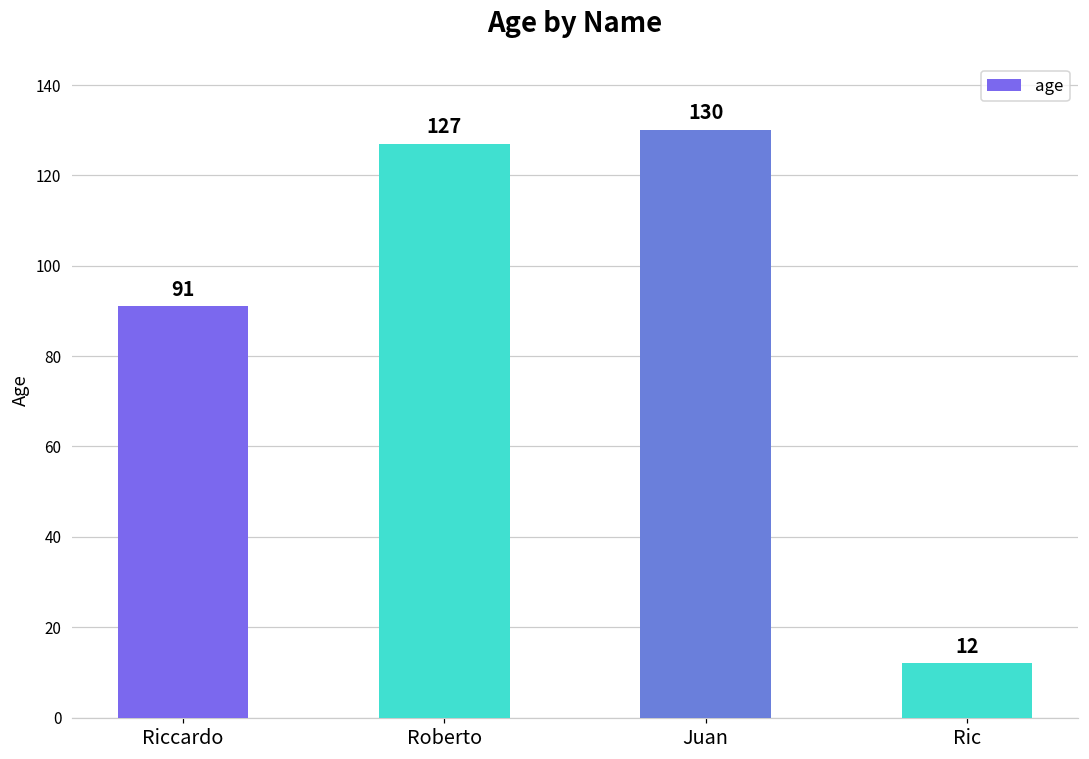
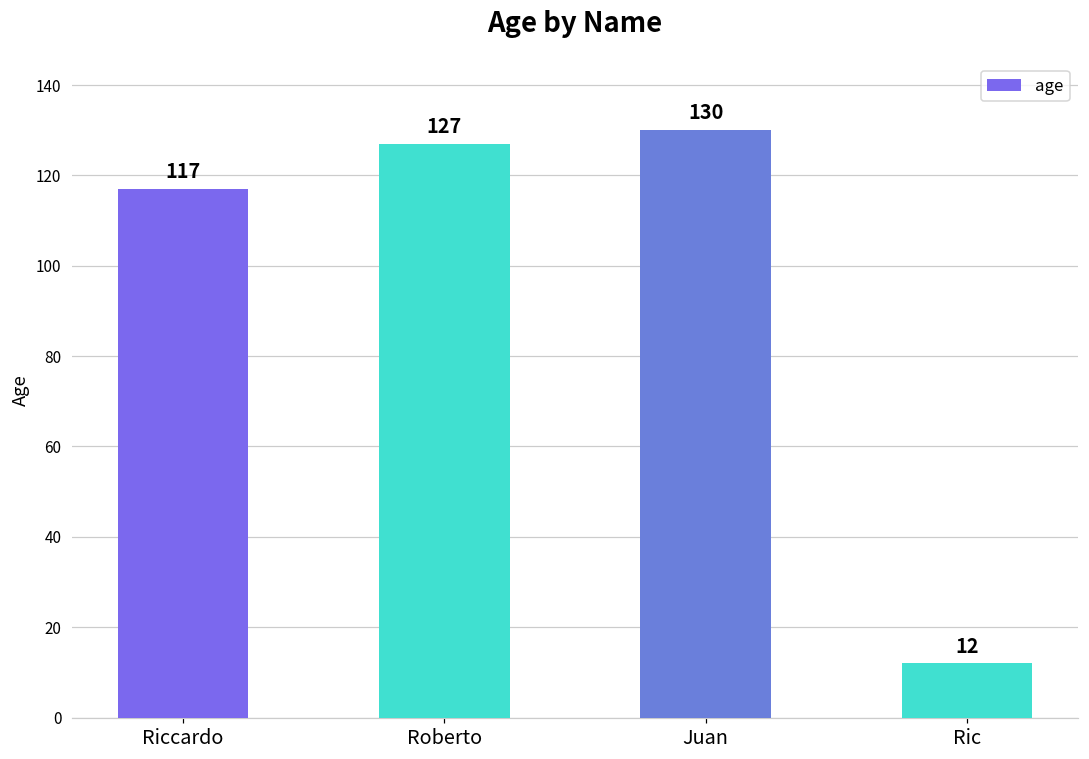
Riccardo: 91 -> 117
